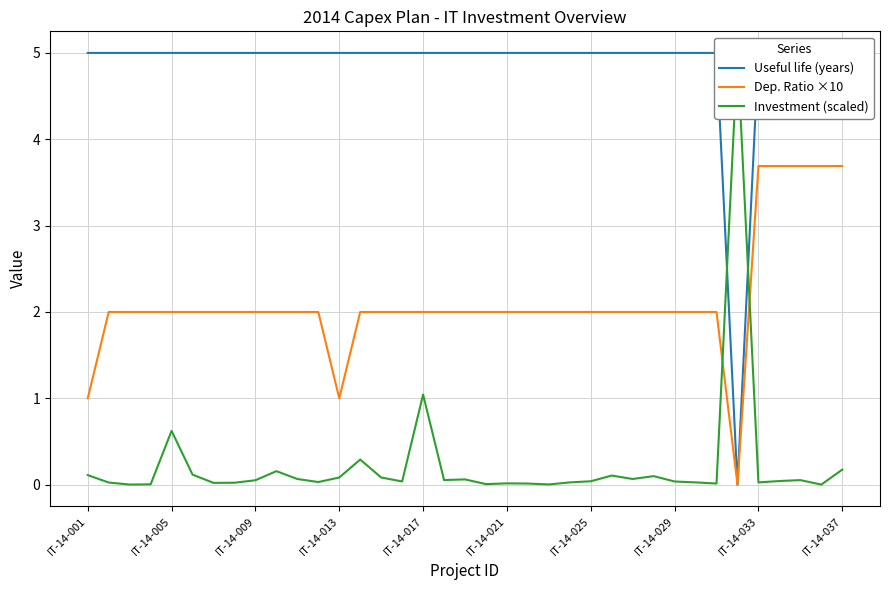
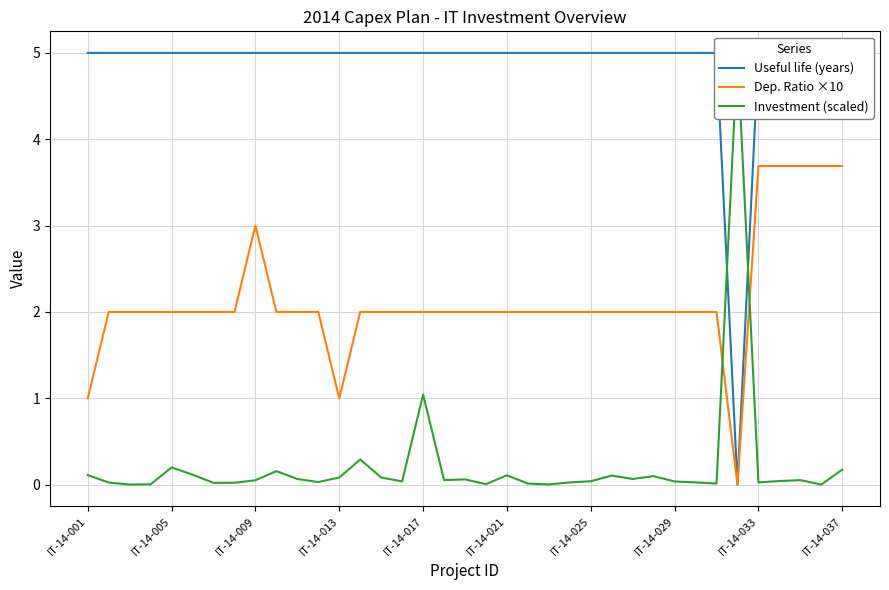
Investment (scaled), IT-14-005: 0.6 -> 0.2
Dep. Ratio ×10, IT-14-009: 2.0 -> 3.0
Investment (scaled), IT-14-021: 0.0 -> 0.1
